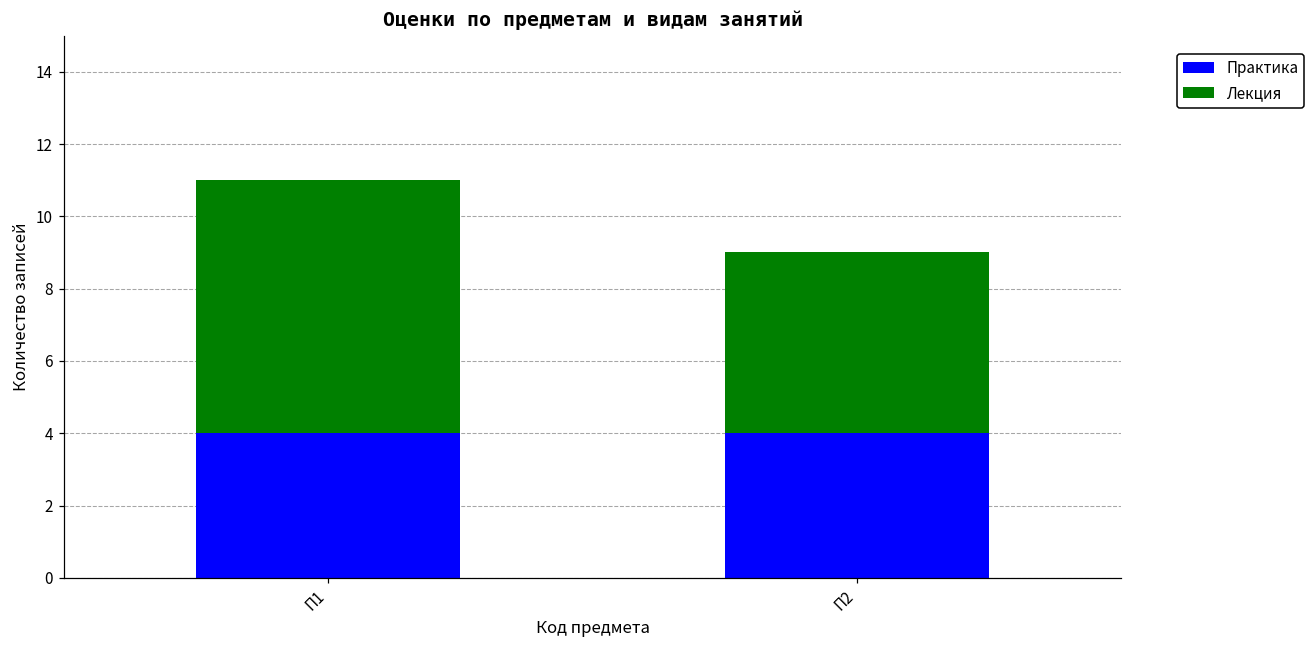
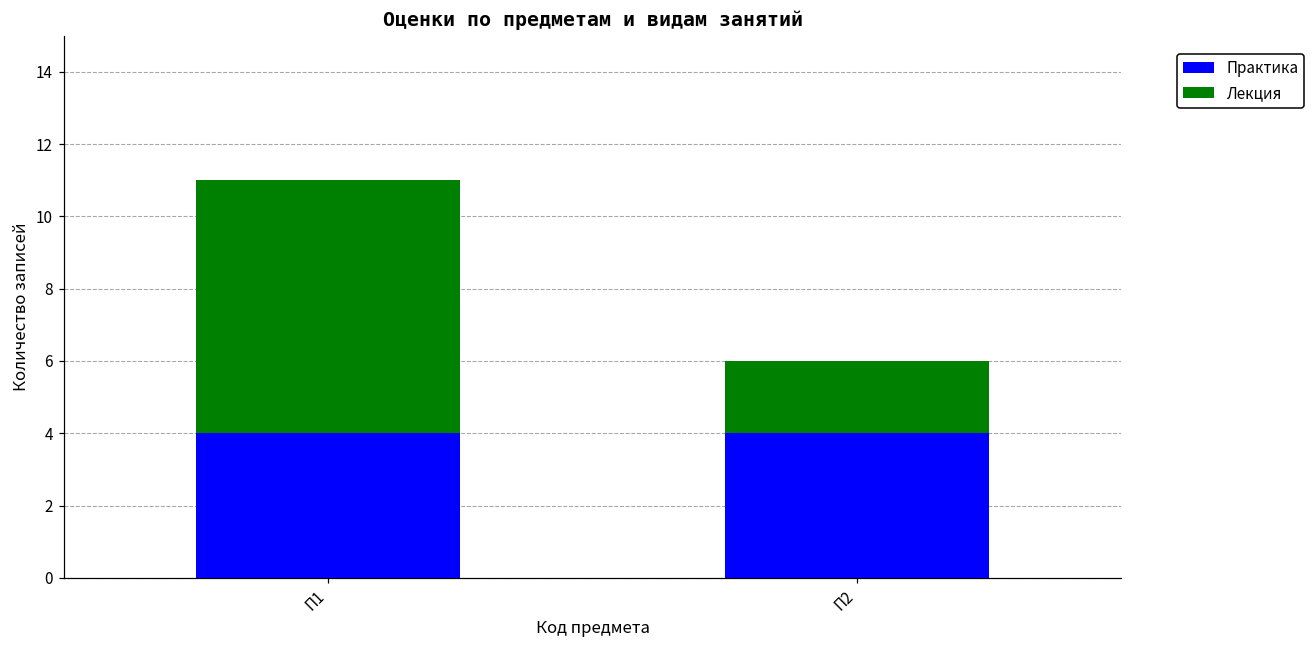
Лекция, П2: 5 -> 2
